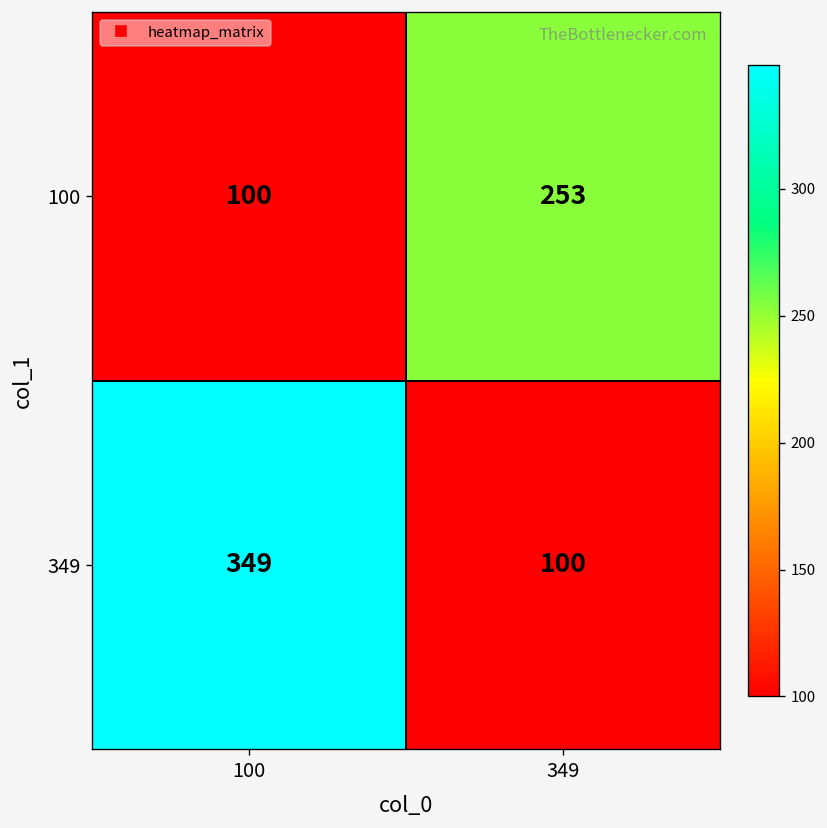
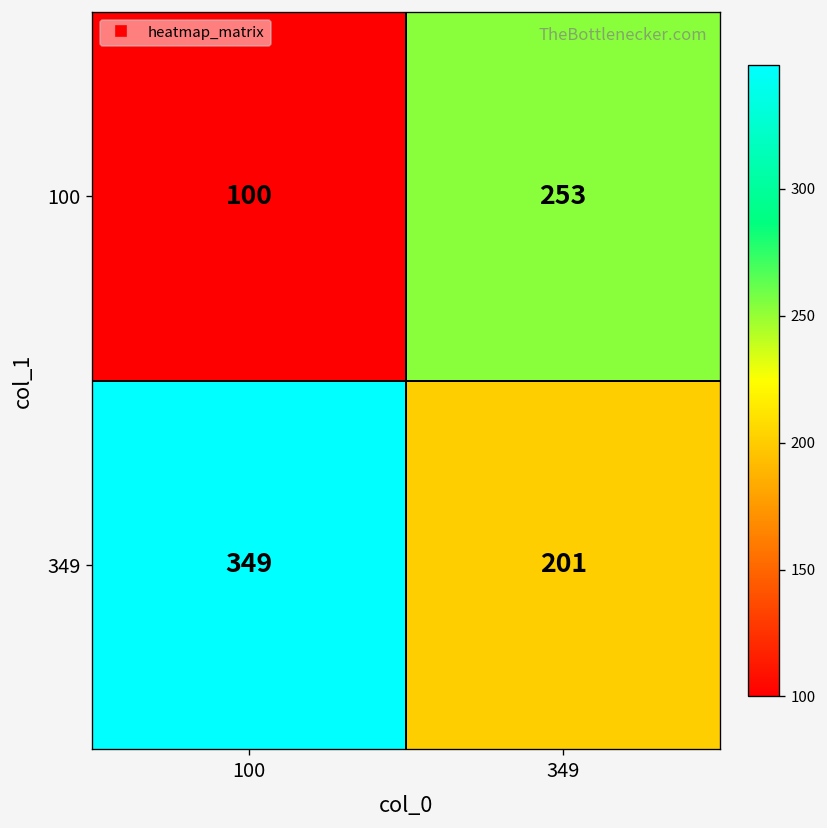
349, 349: 100 -> 201
